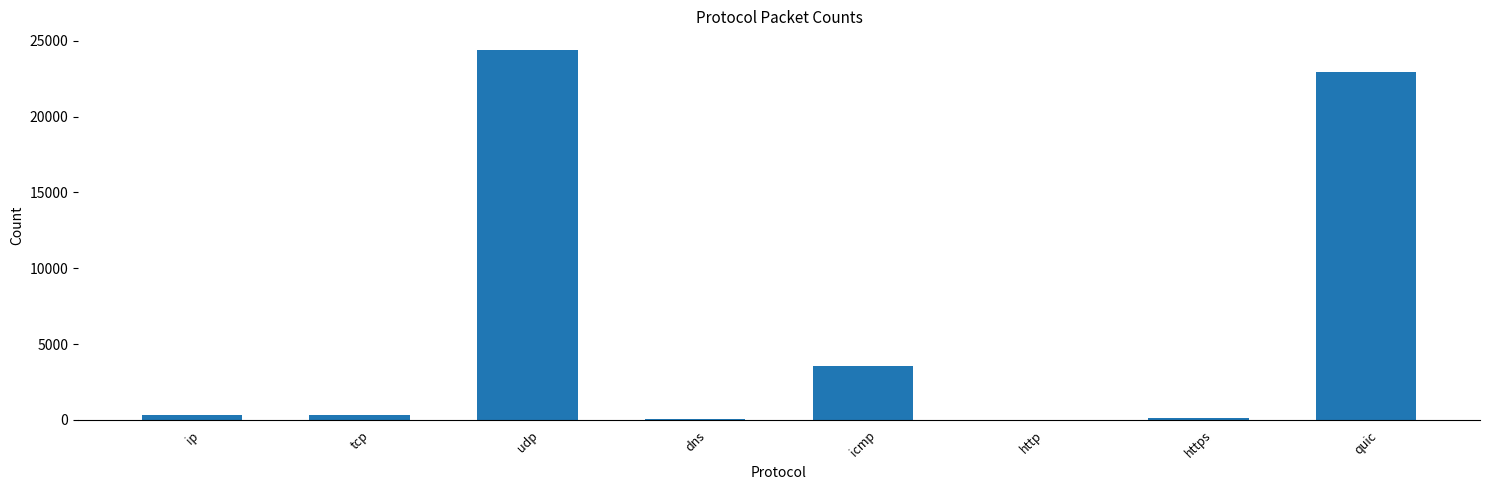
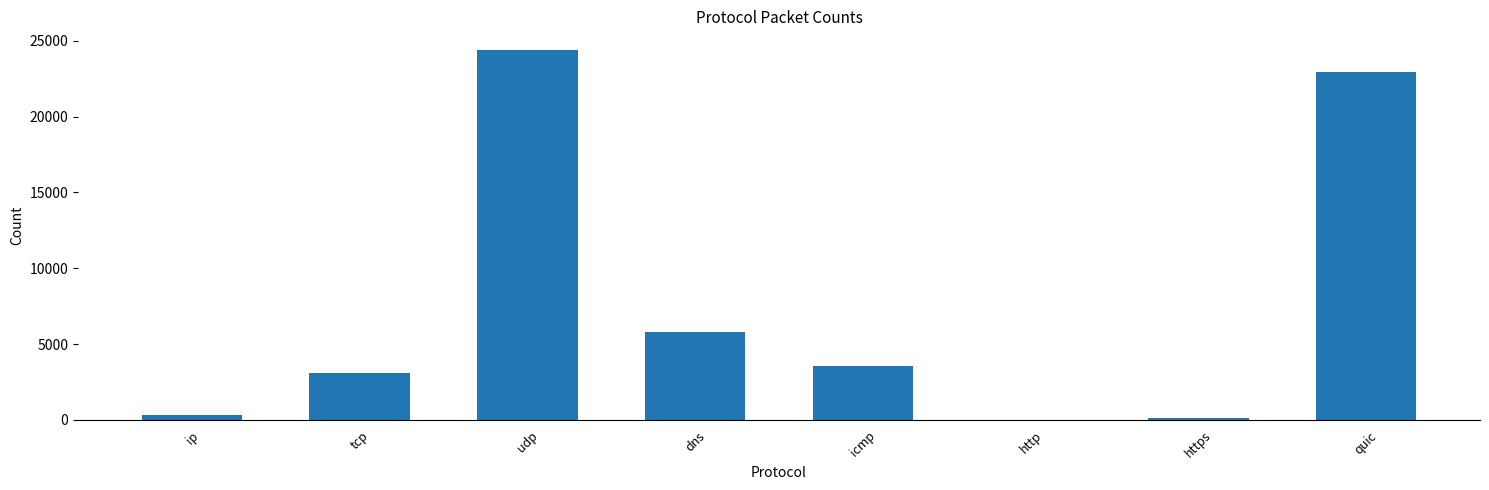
tcp: 300 -> 3100
dns: 100 -> 5800
